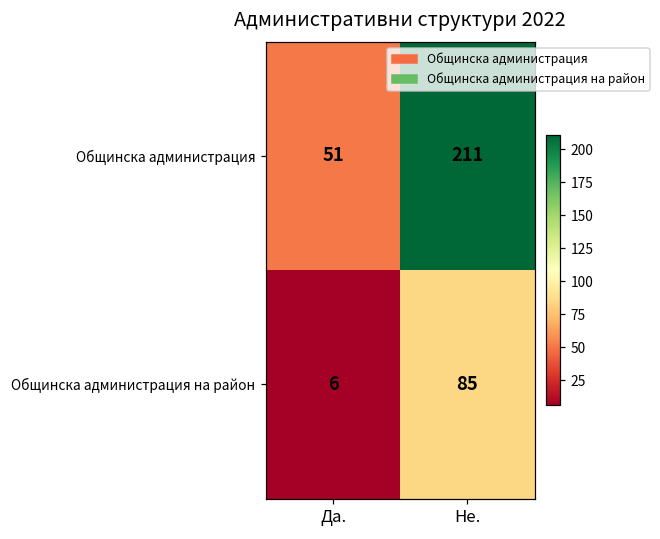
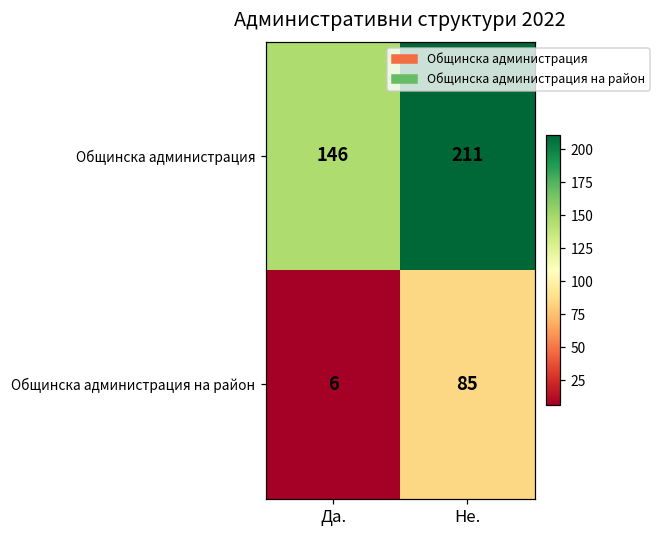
Общинска администрация, Да.: 51 -> 146
